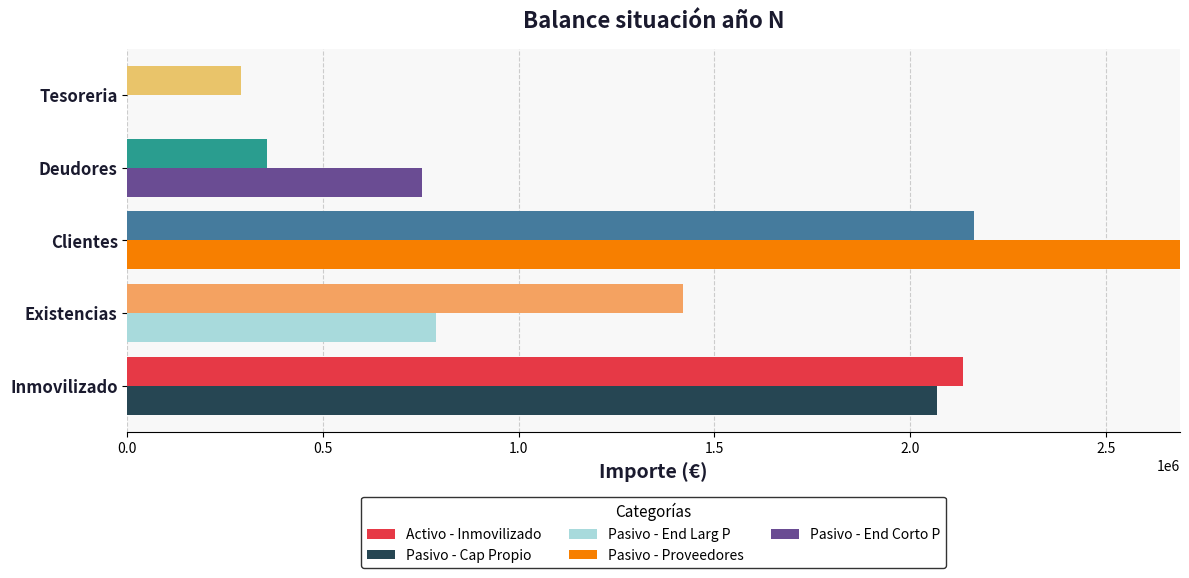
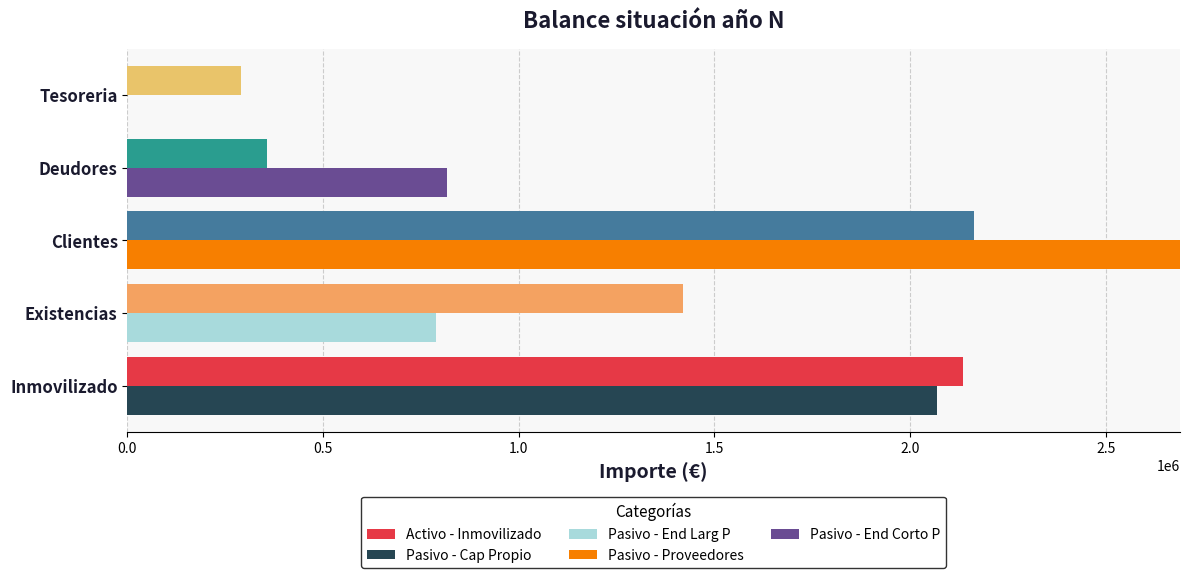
Pasivo - End Corto P, Deudores: 750000 -> 820000
